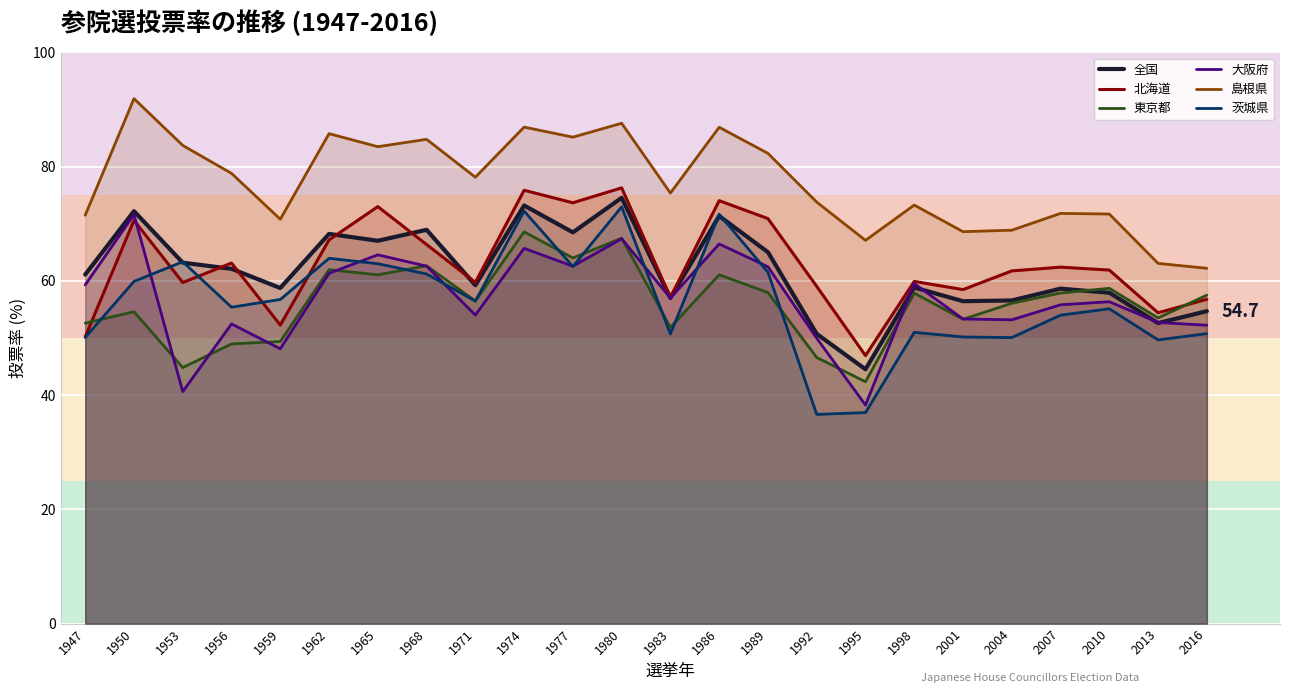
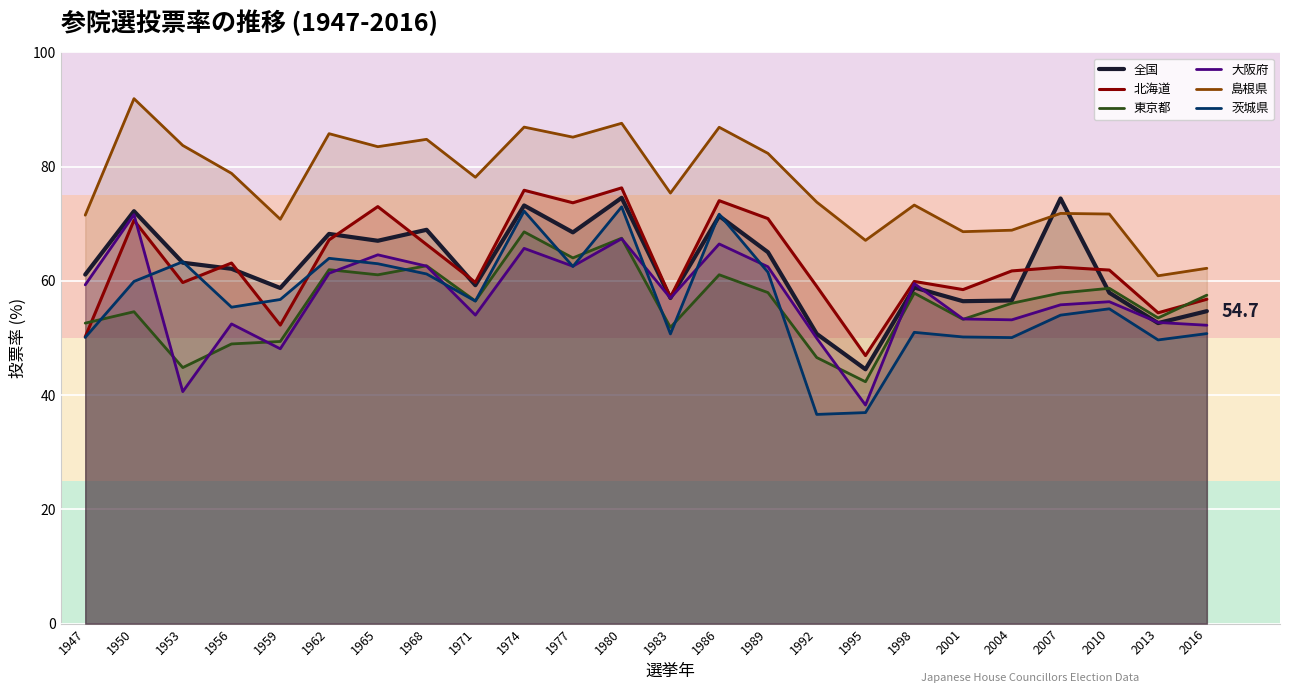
全国, 2007: 59 -> 74
島根県, 2013: 63 -> 61
